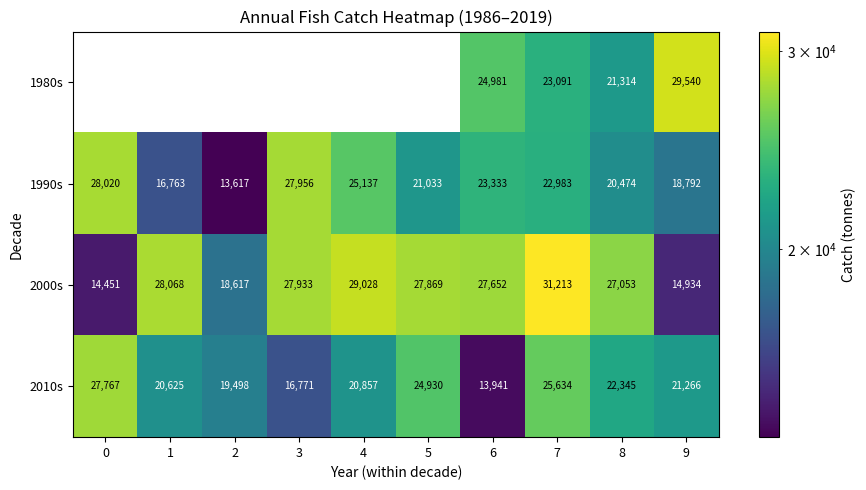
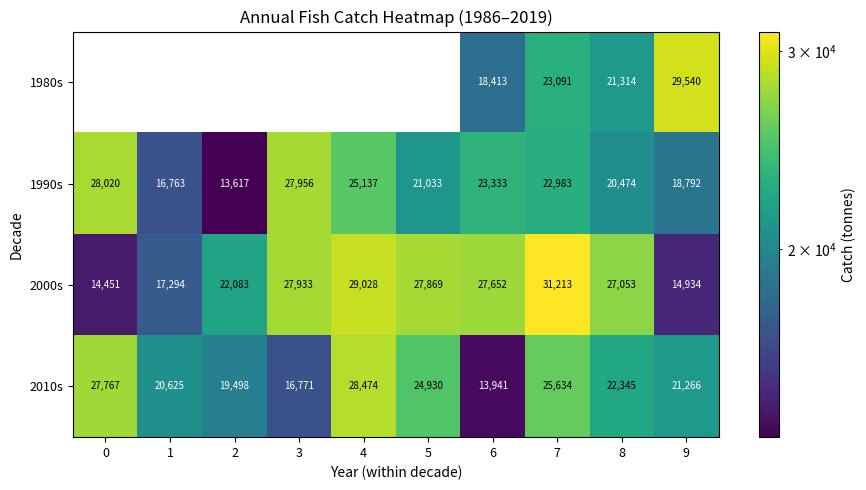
1980s, 6: 24,981 -> 18,413
2000s, 1: 28,068 -> 17,294
2000s, 2: 18,617 -> 22,083
2010s, 4: 20,857 -> 28,474
